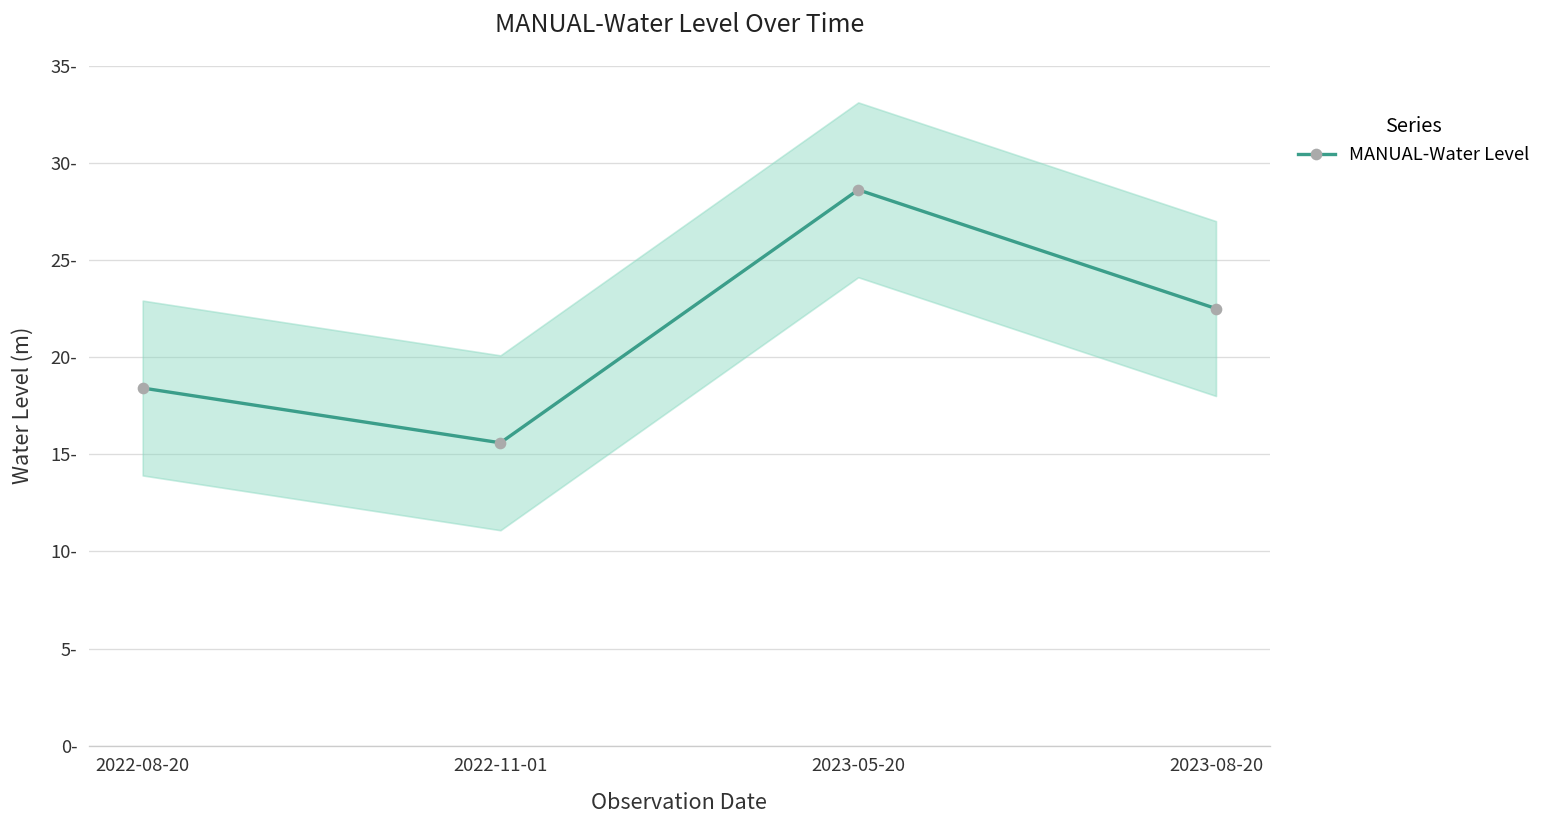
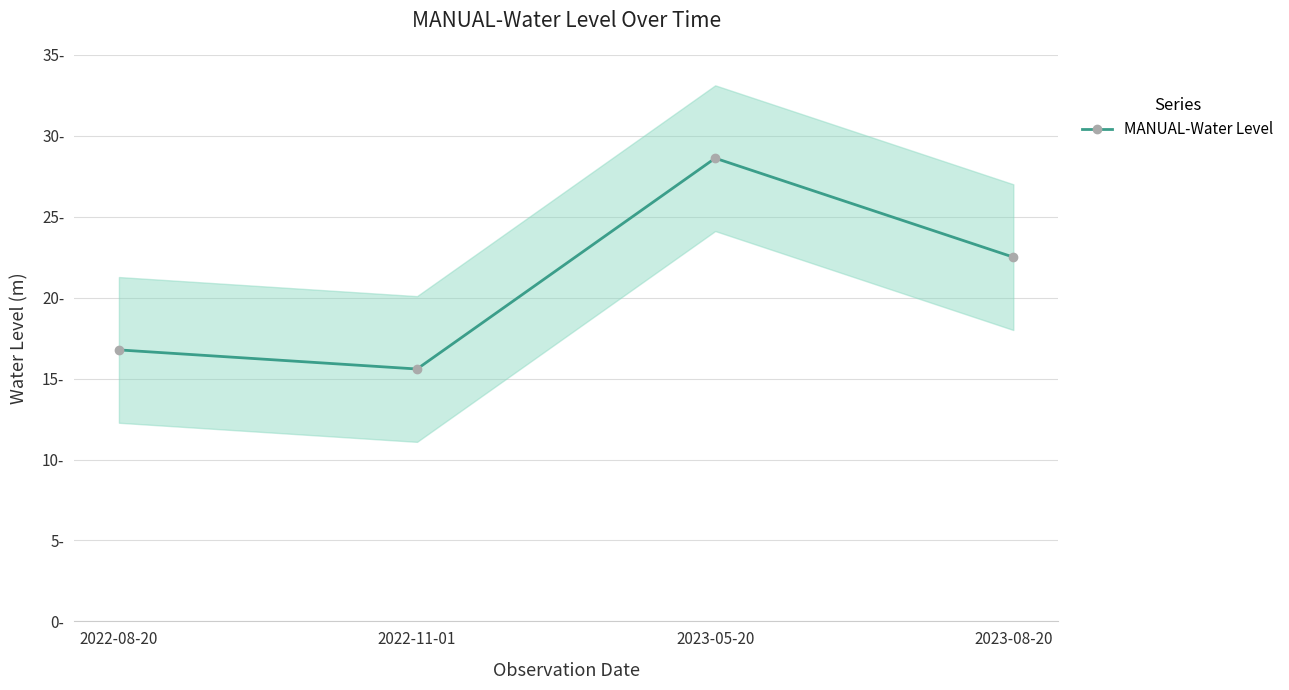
MANUAL-Water Level, 2022-08-20: 18.4- -> 16.8-
